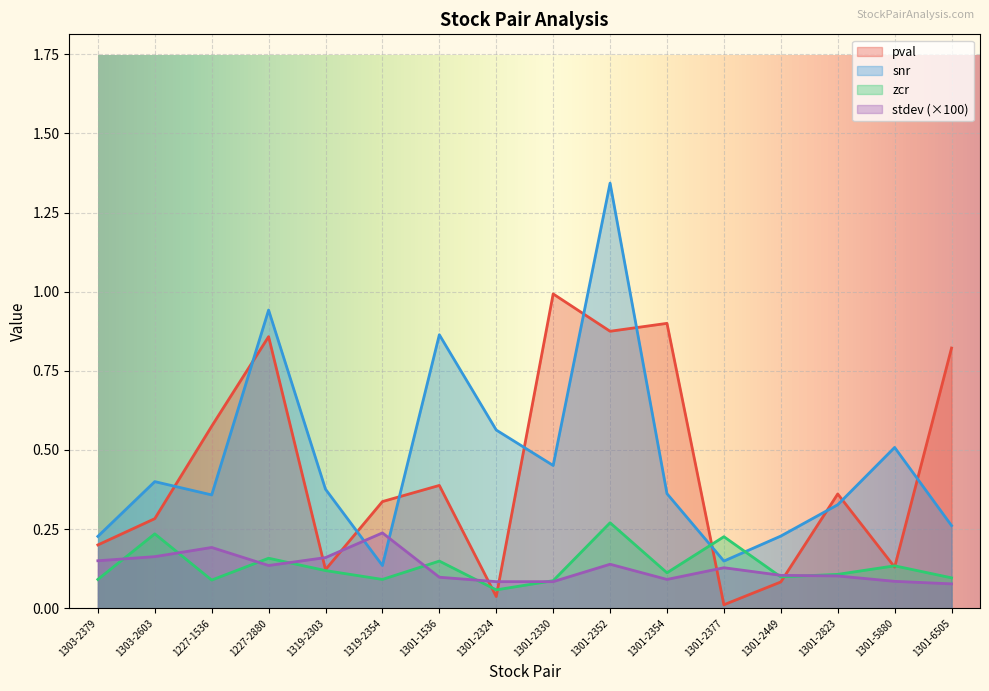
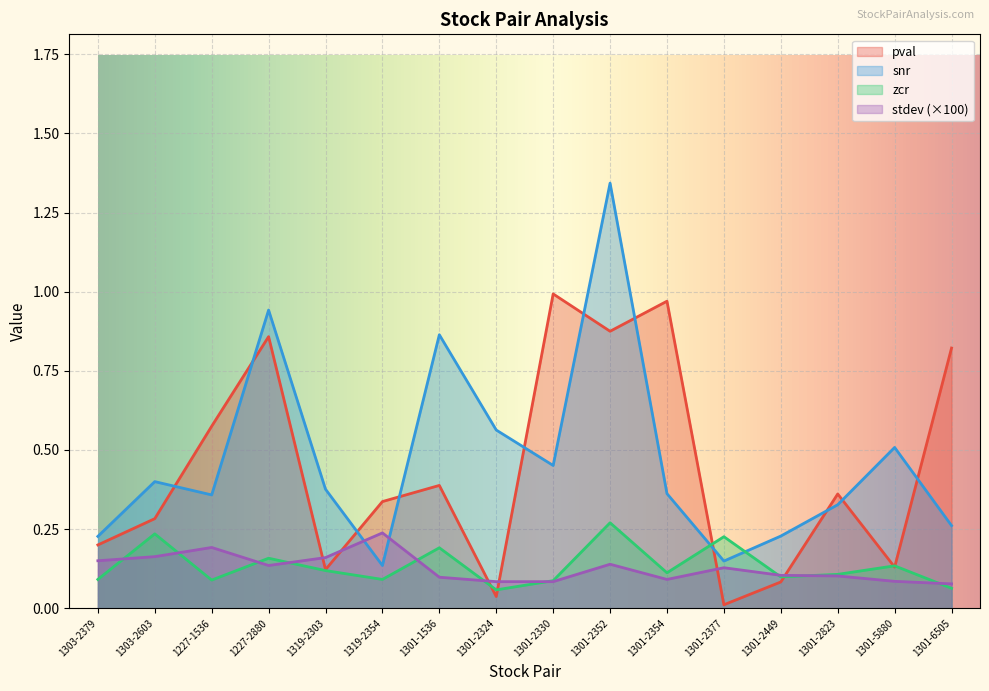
zcr, 1301-1536: 0.15 -> 0.19
pval, 1301-2354: 0.90 -> 0.97
zcr, 1301-6505: 0.10 -> 0.06
